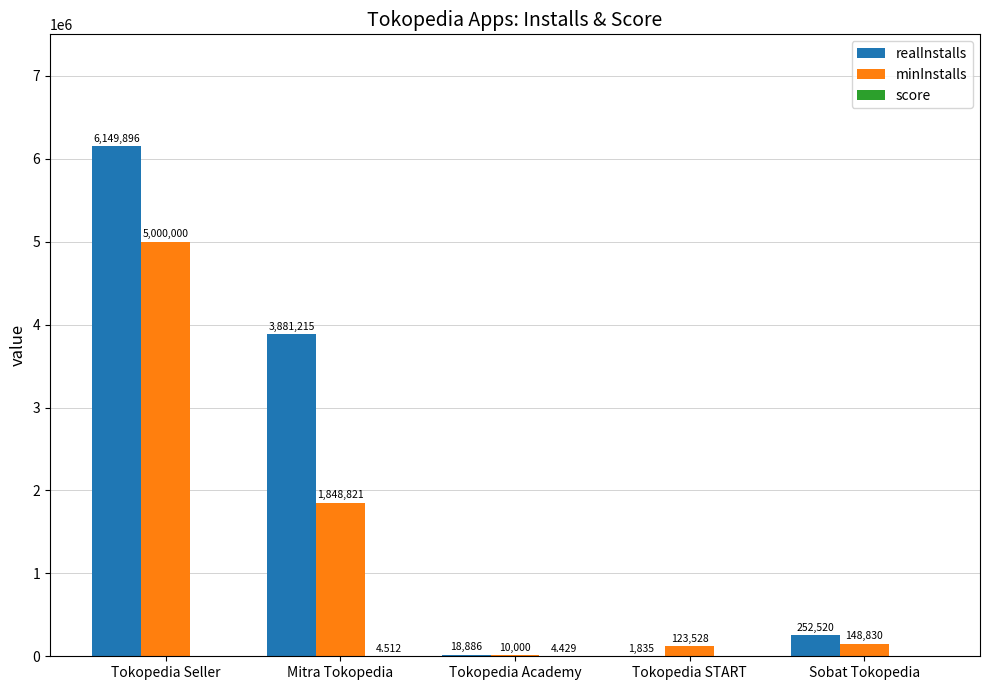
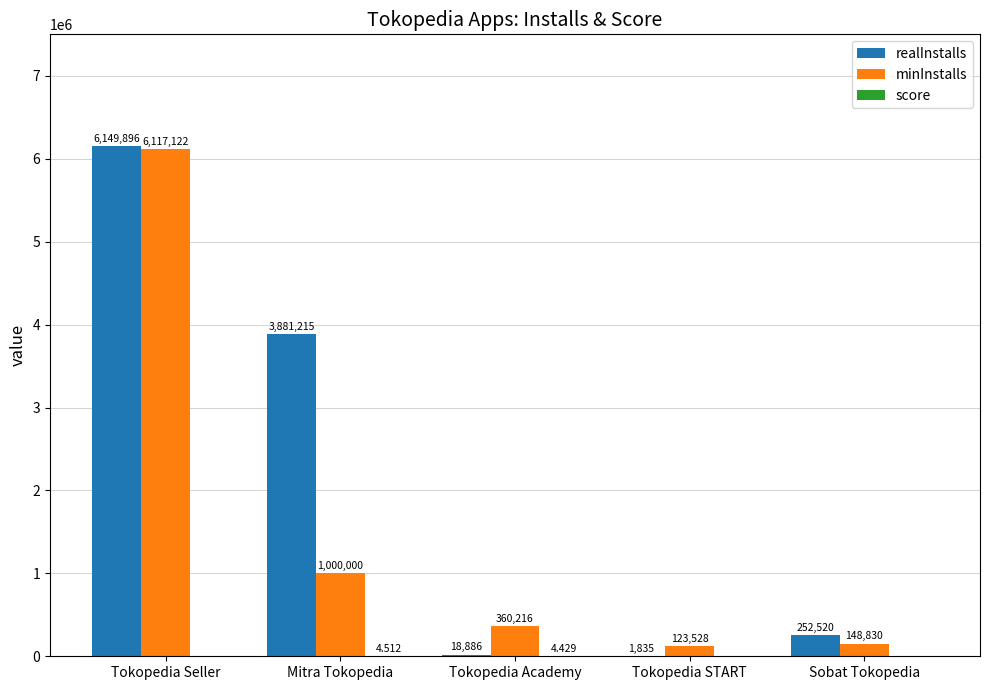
minInstalls, Tokopedia Seller: 5,000,000 -> 6,117,122
minInstalls, Mitra Tokopedia: 1,848,821 -> 1,000,000
minInstalls, Tokopedia Academy: 10,000 -> 360,216
